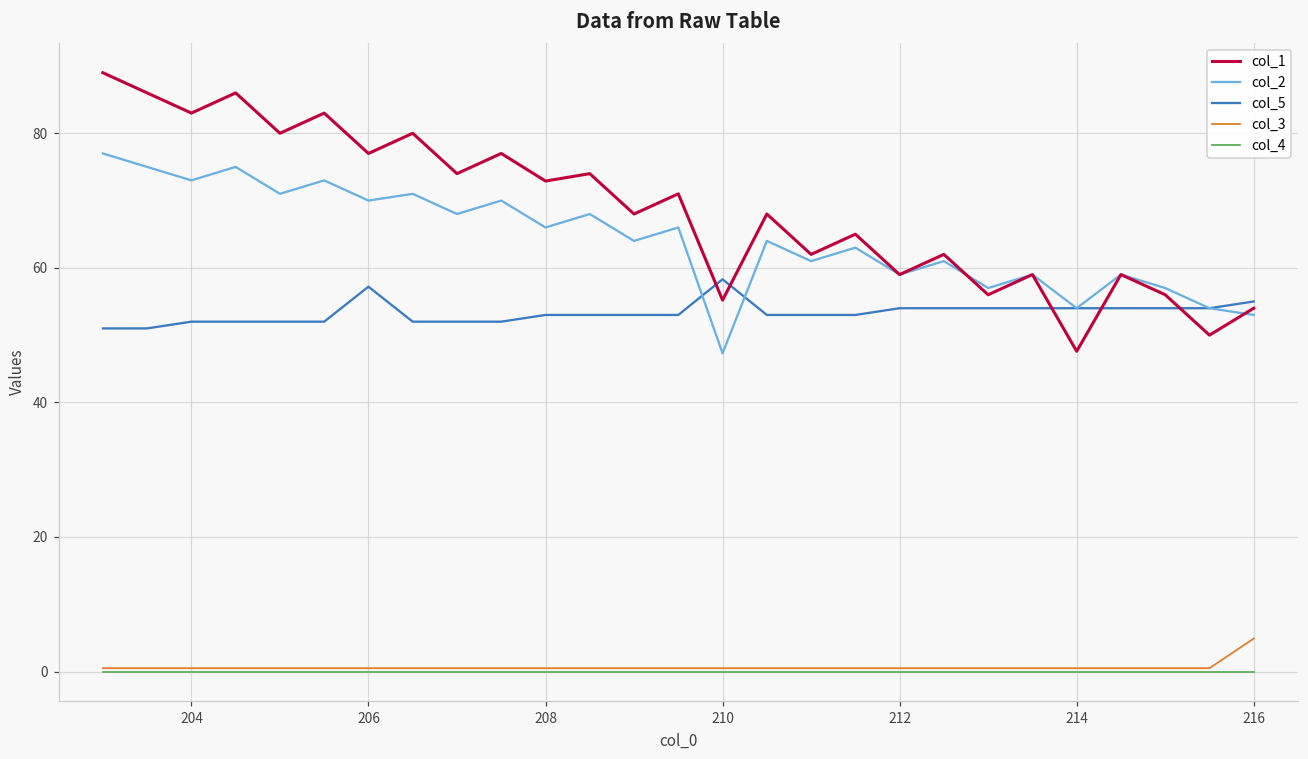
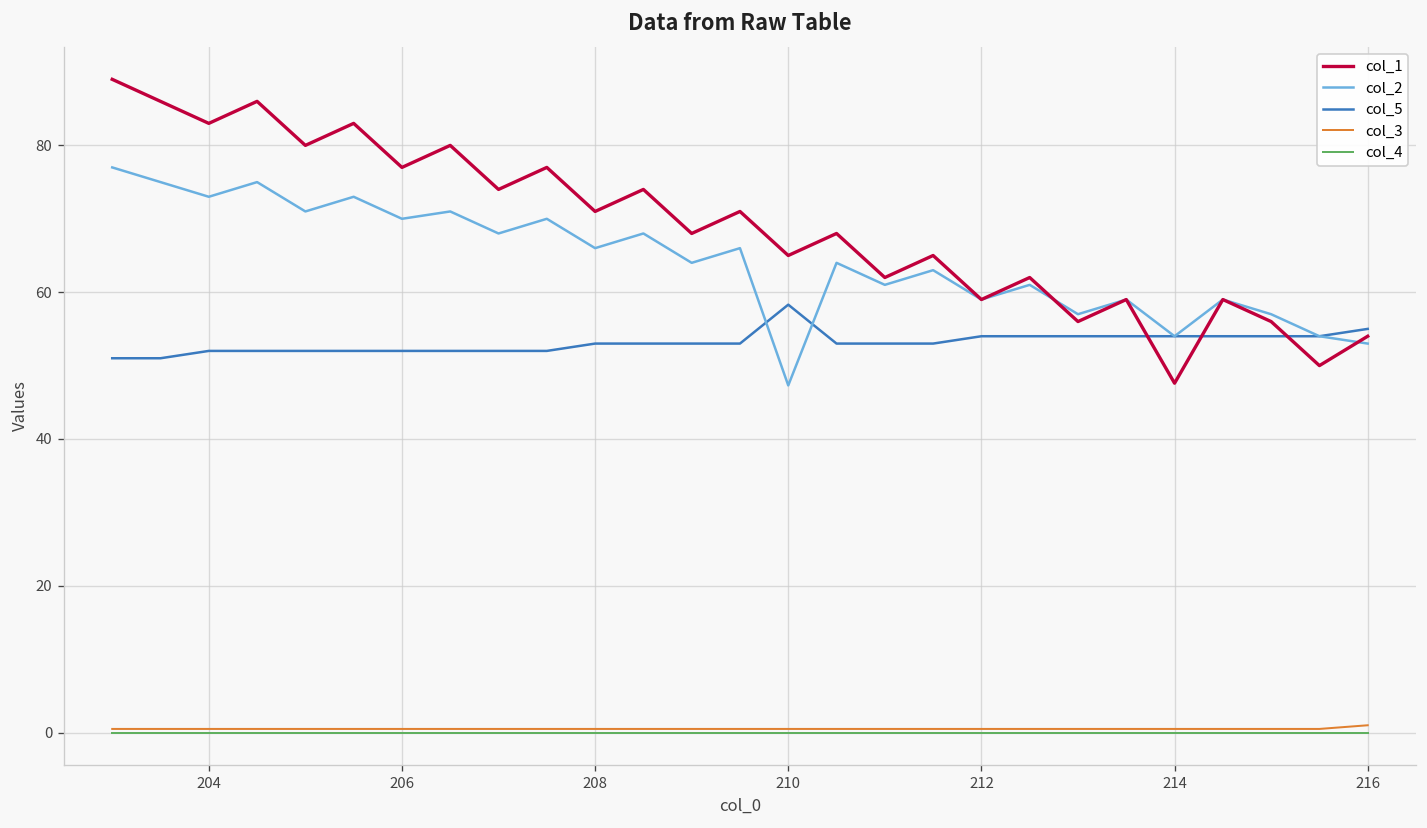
col_5, 206: 57 -> 52
col_1, 208: 73 -> 71
col_1, 210: 55 -> 65
col_3, 216: 5 -> 1
